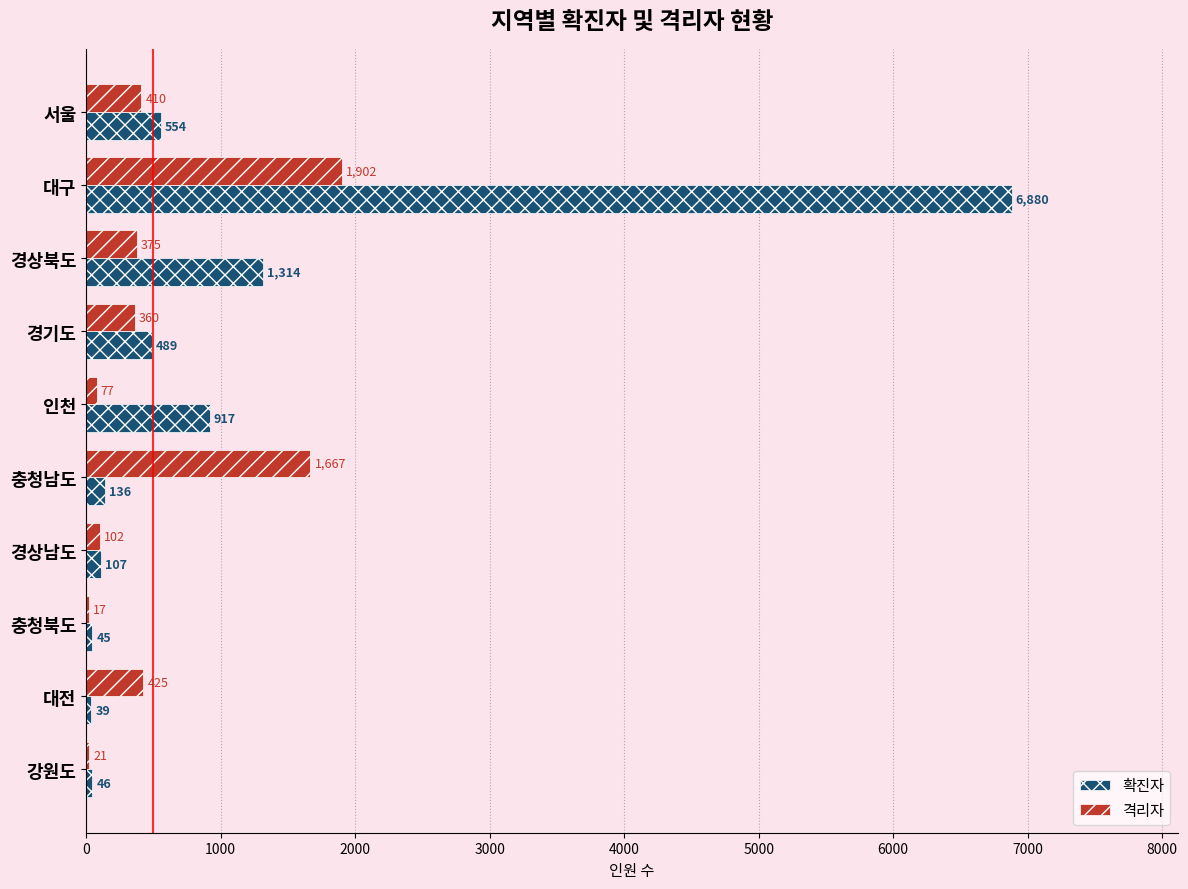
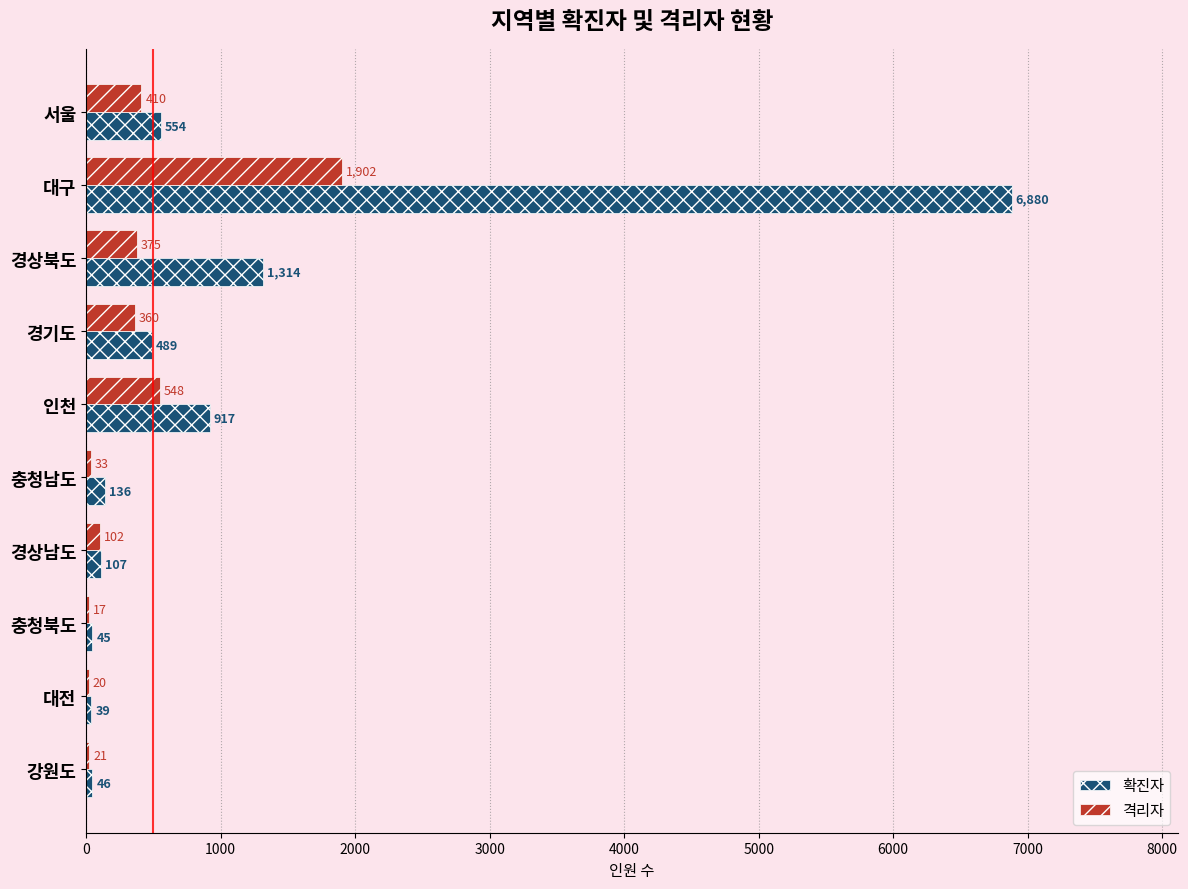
격리자, 인천: 77 -> 548
격리자, 충청남도: 1,667 -> 33
격리자, 대전: 425 -> 20
